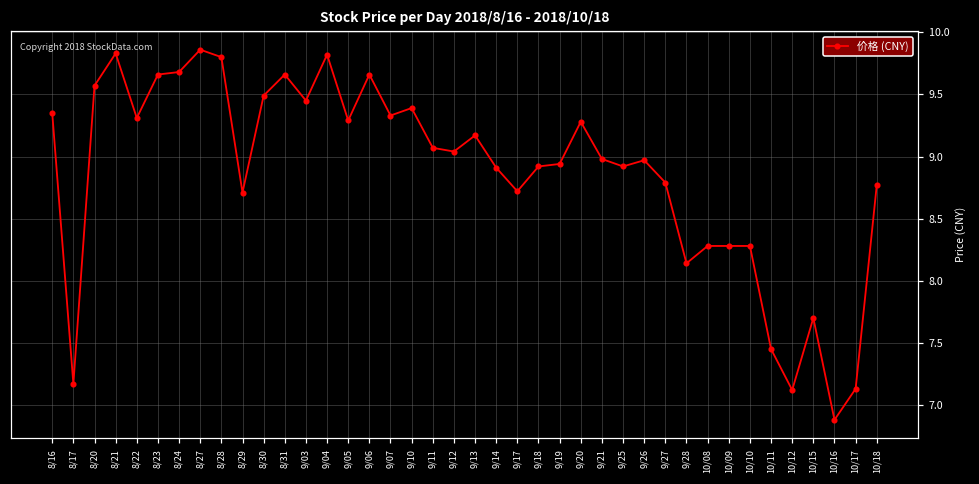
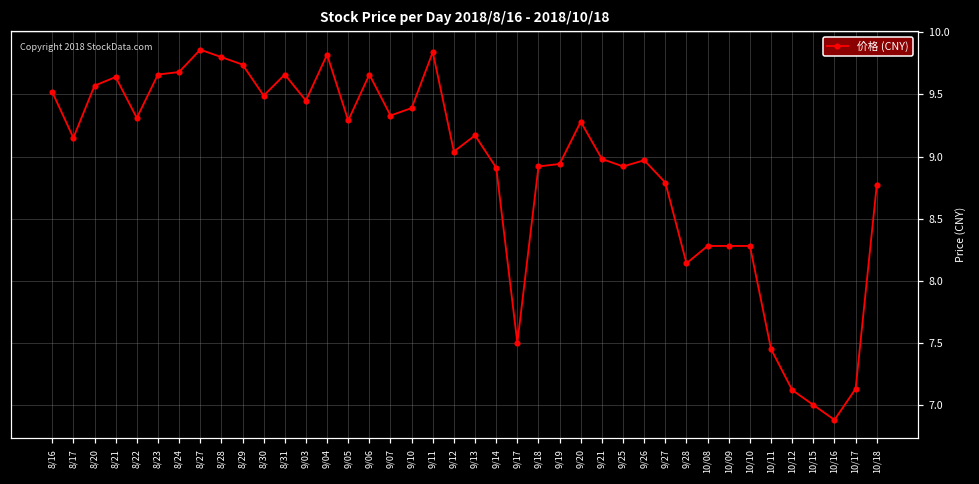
8/16: 9.35 -> 9.52
8/17: 7.17 -> 9.15
8/21: 9.83 -> 9.64
8/29: 8.71 -> 9.74
9/11: 9.07 -> 9.84
9/17: 8.72 -> 7.50
10/15: 7.7 -> 7.0
